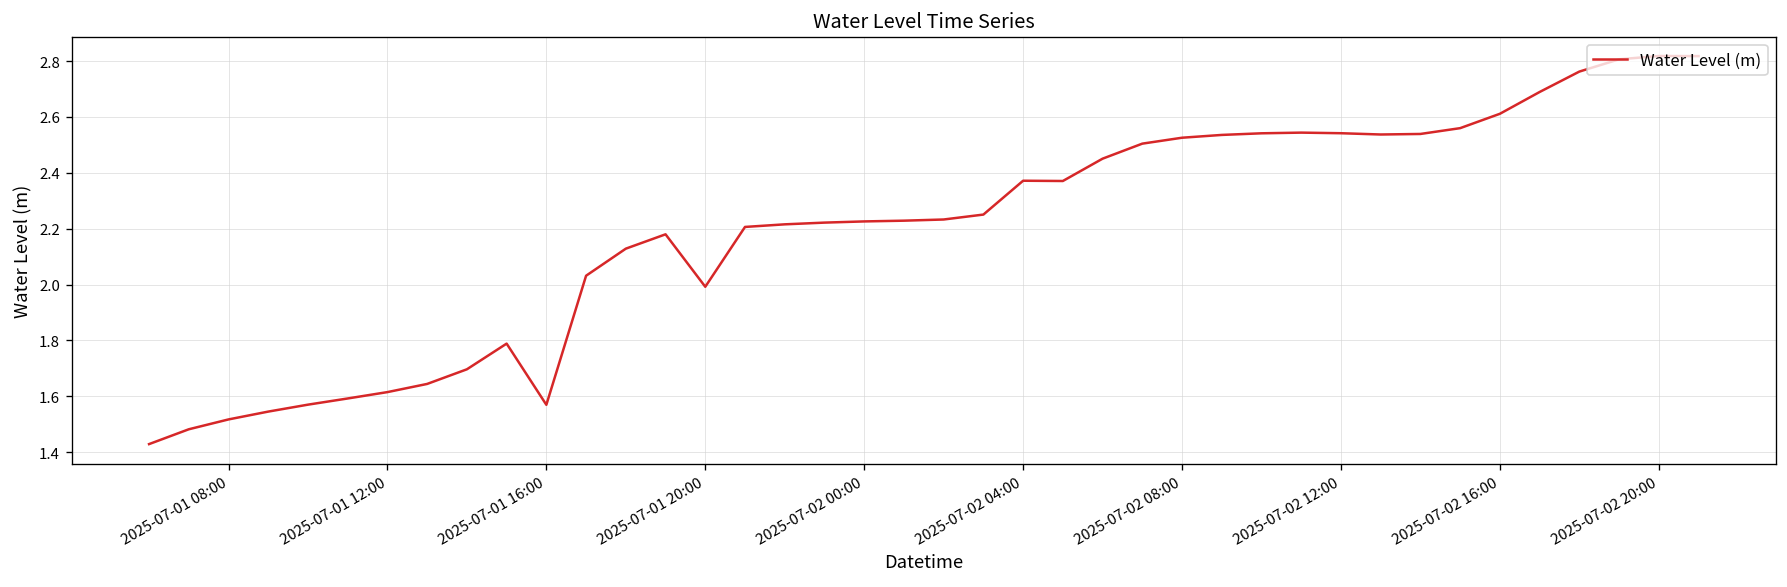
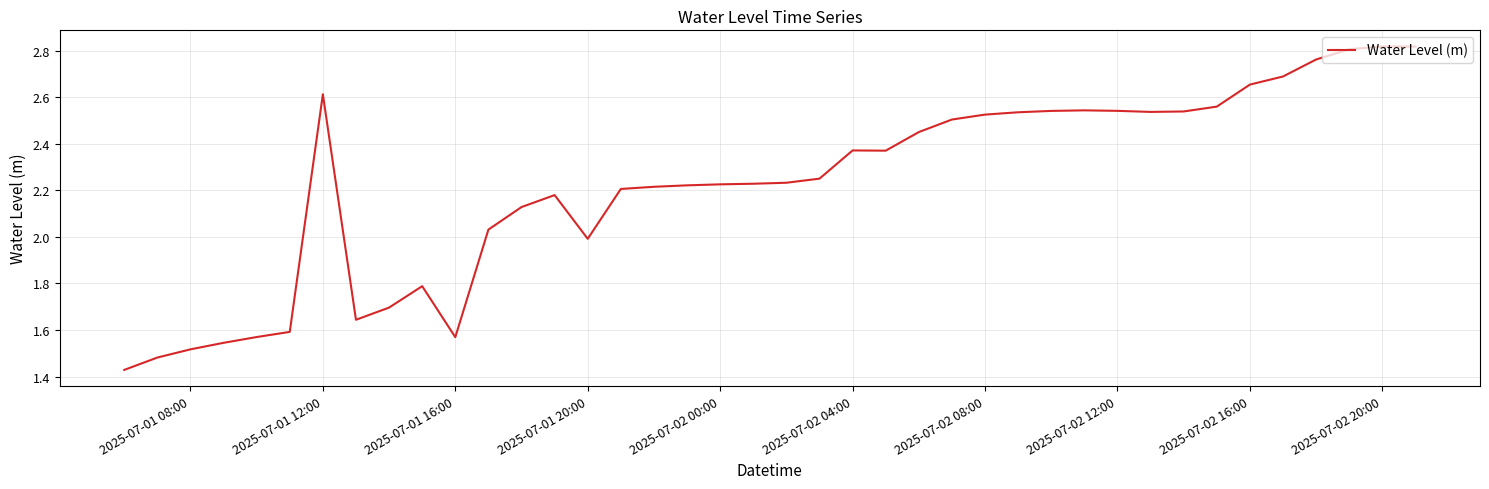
2025-07-01 12:00: 1.61 -> 2.61
2025-07-02 16:00: 2.61 -> 2.65
